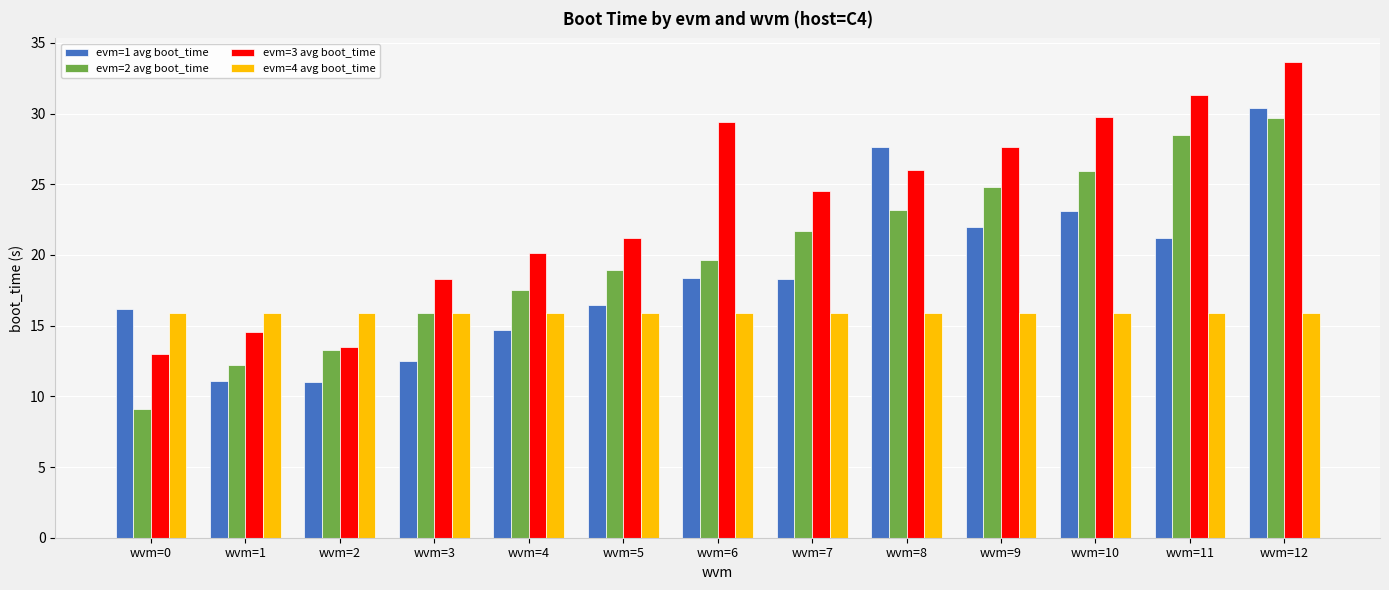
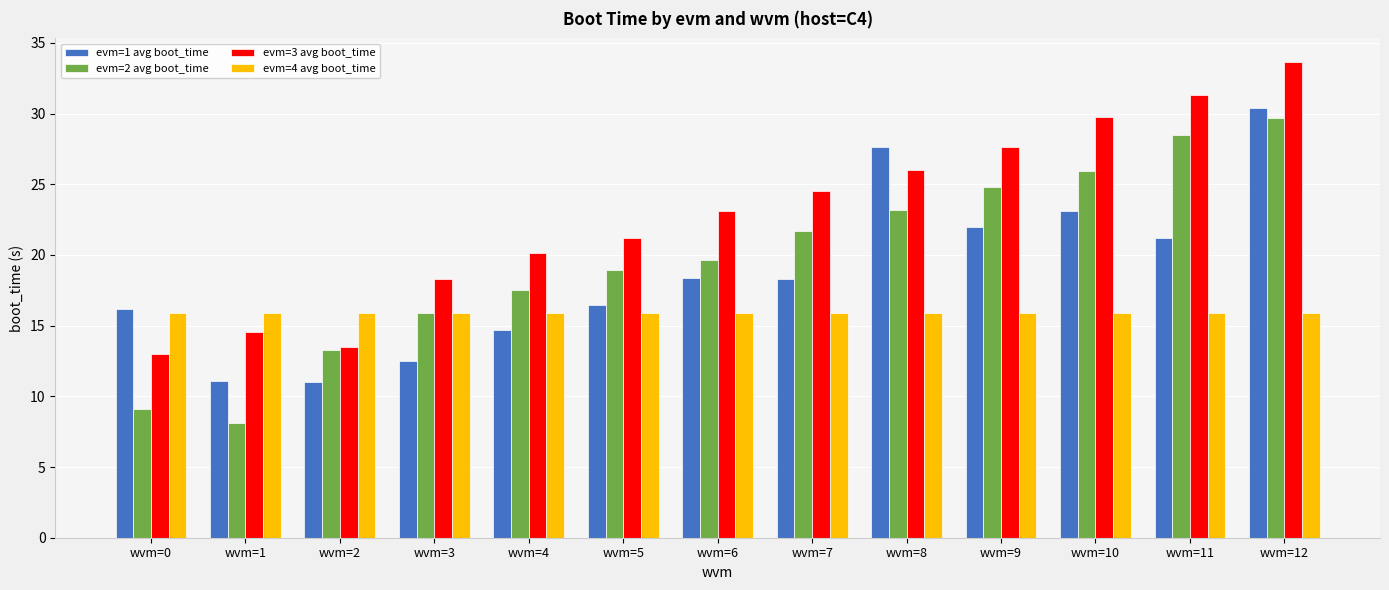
evm=2 avg boot_time, wvm=1: 12.2 -> 8.1
evm=3 avg boot_time, wvm=6: 29.4 -> 23.1
